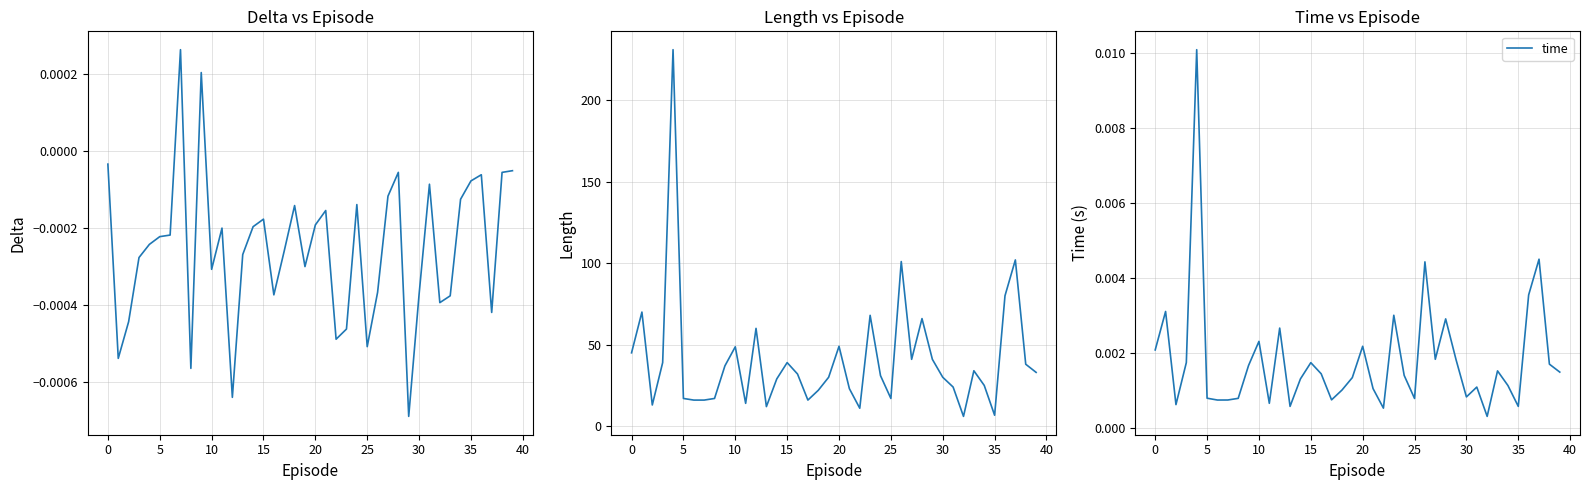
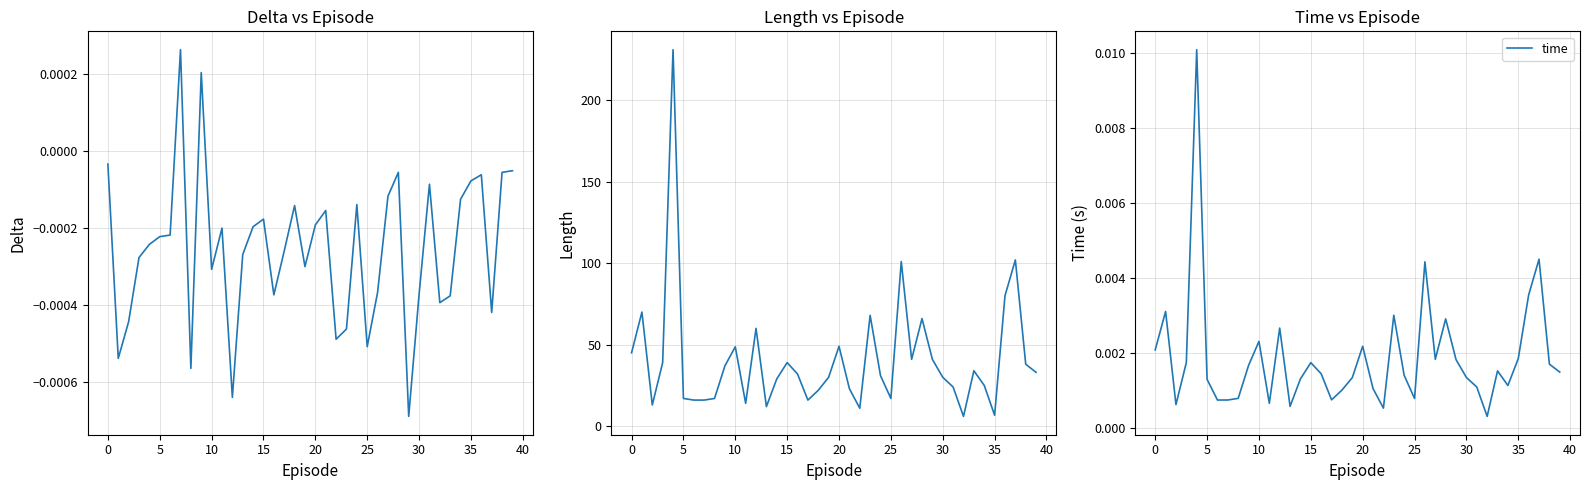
Time vs Episode, 5: 0.0008 -> 0.0013
Time vs Episode, 30: 0.0008 -> 0.0014
Time vs Episode, 35: 0.0006 -> 0.0019
